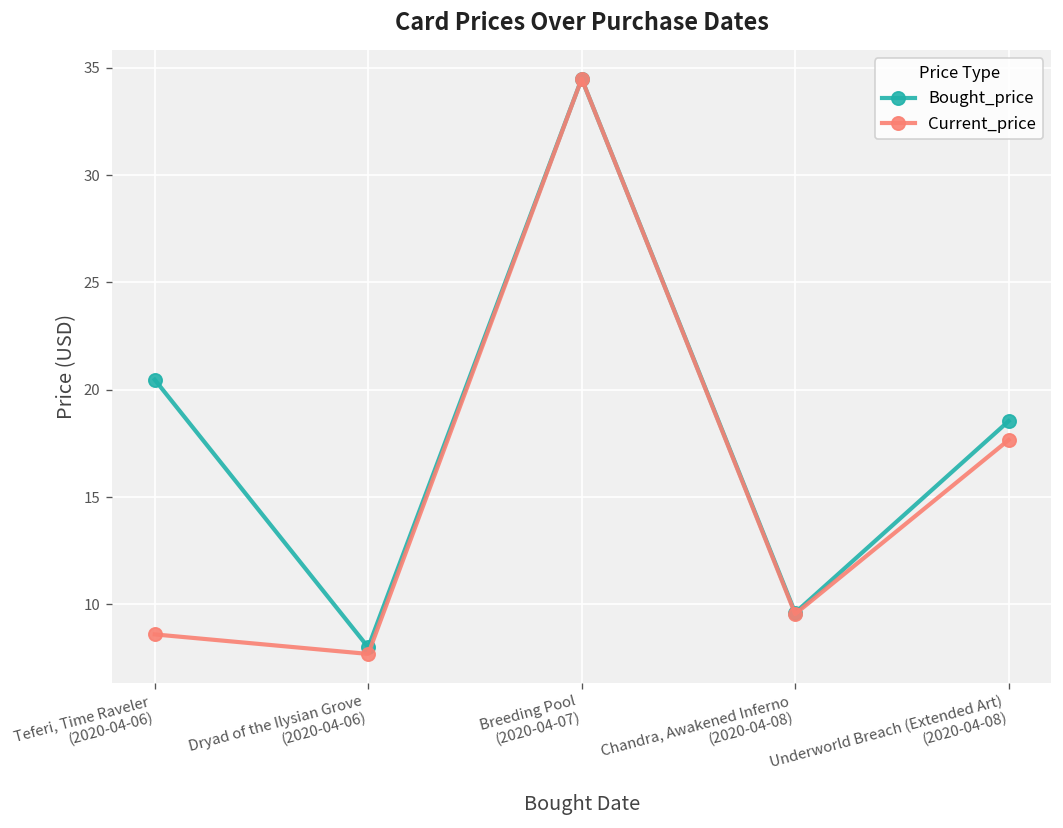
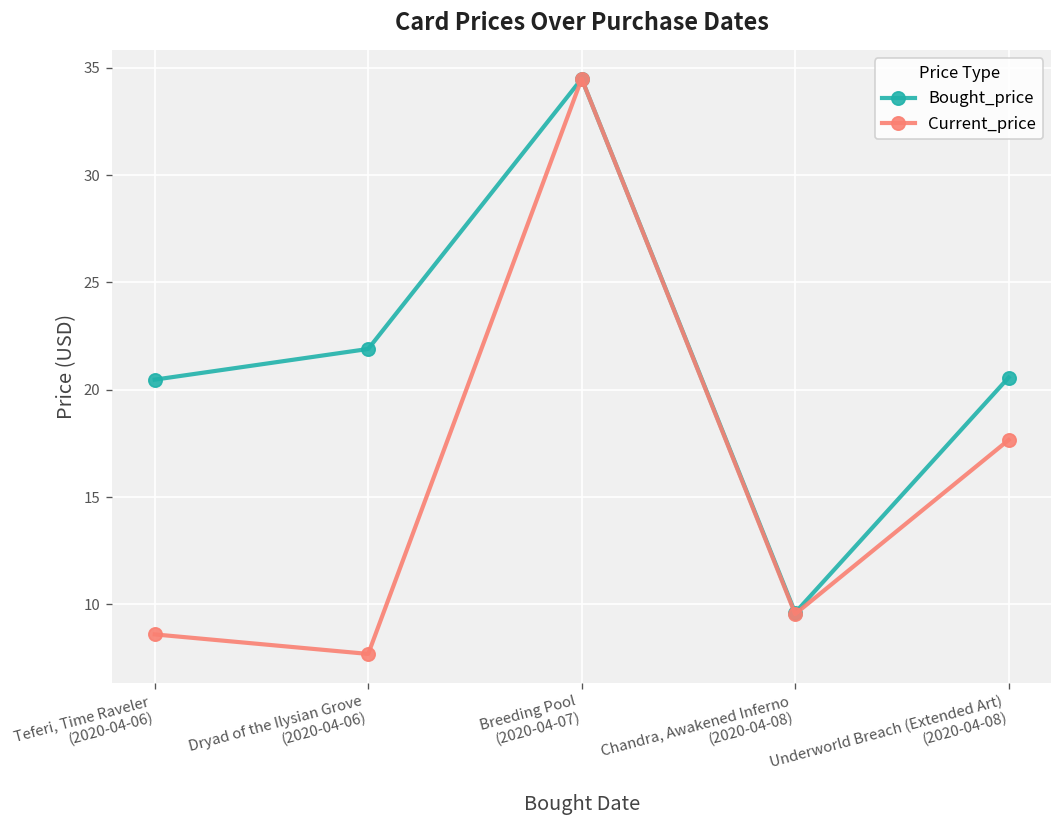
Bought_price, Dryad of the Ilysian Grove (2020-04-06): 8.0 -> 21.9
Bought_price, Underworld Breach (Extended Art) (2020-04-08): 18.5 -> 20.6
